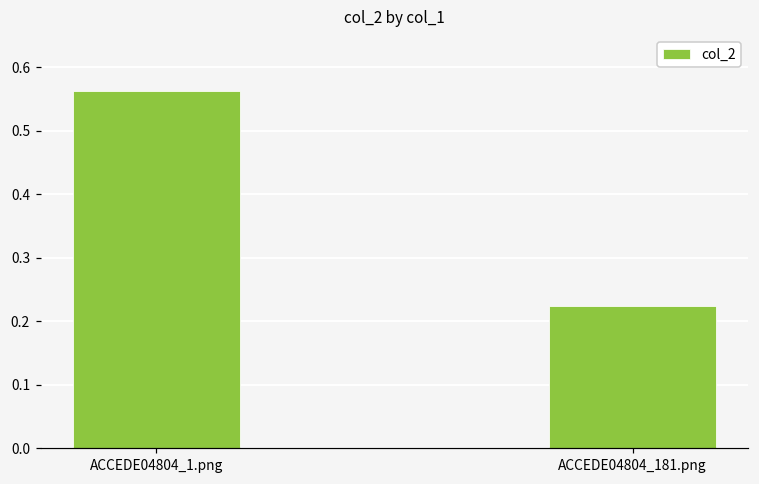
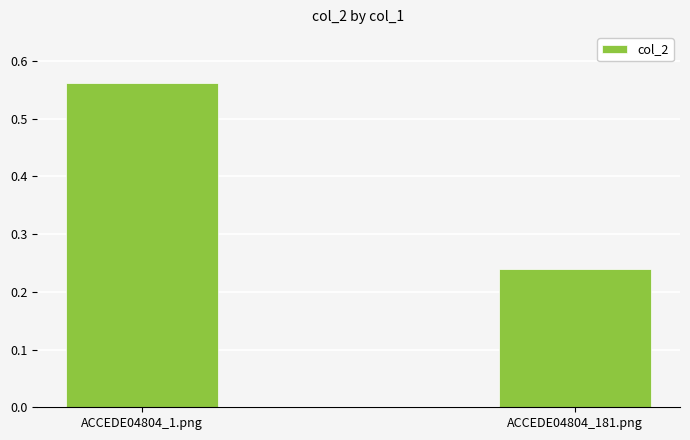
ACCEDE04804_181.png: 0.22 -> 0.24
